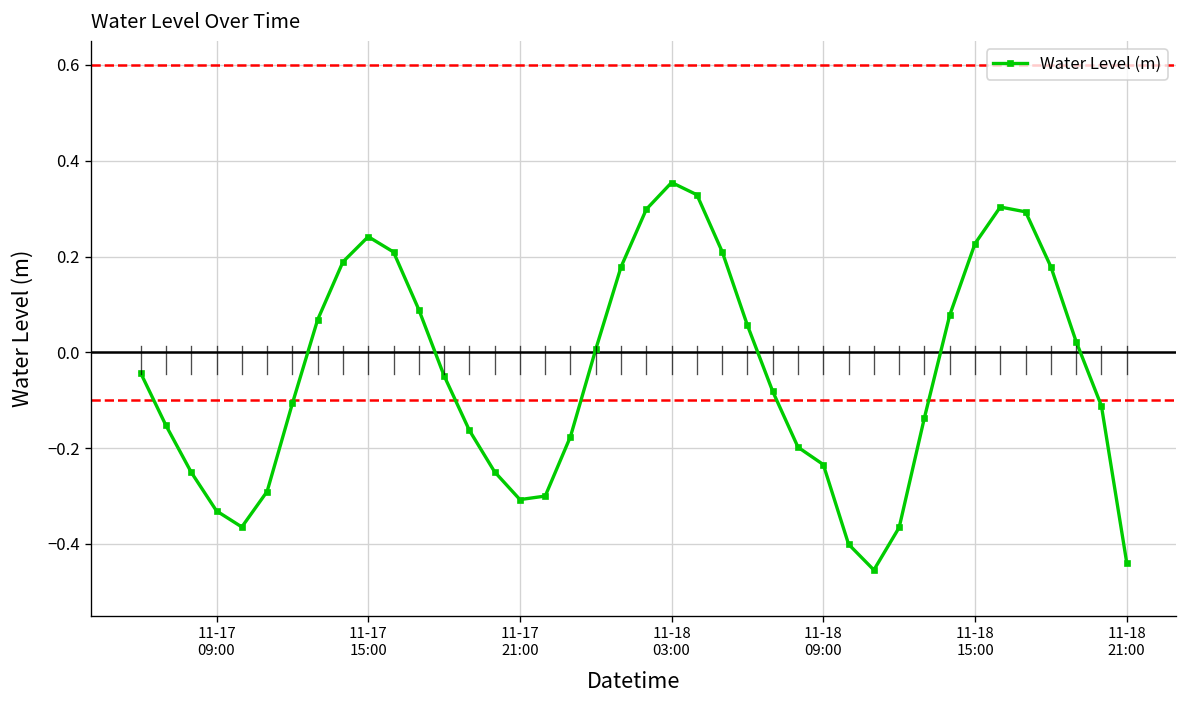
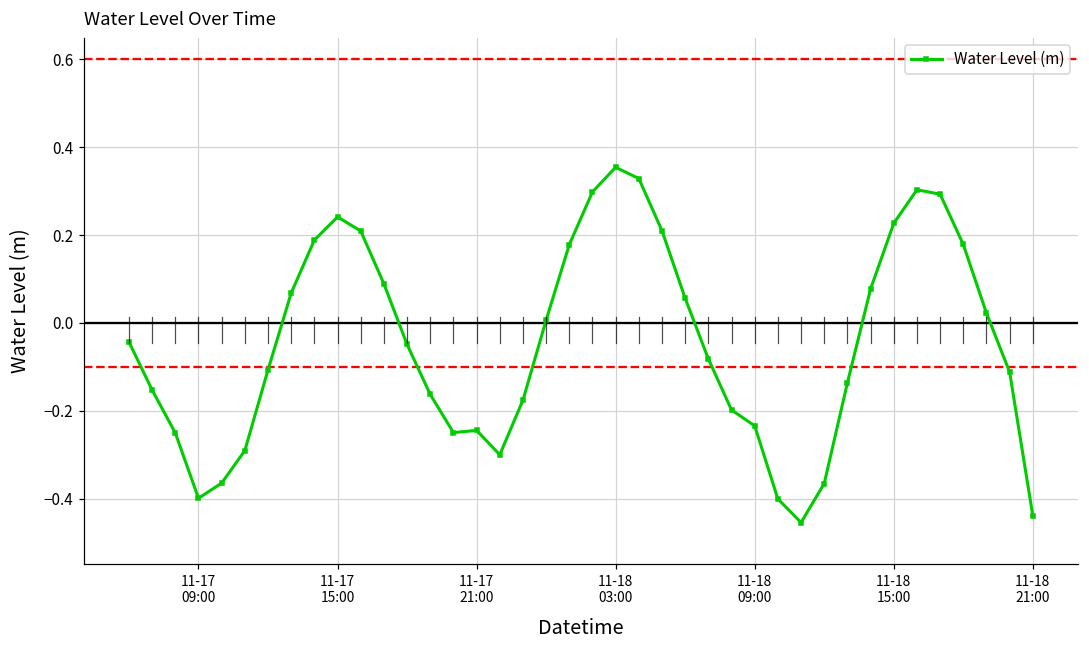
11-17 09:00: -0.33 -> -0.40
11-17 21:00: -0.31 -> -0.24
